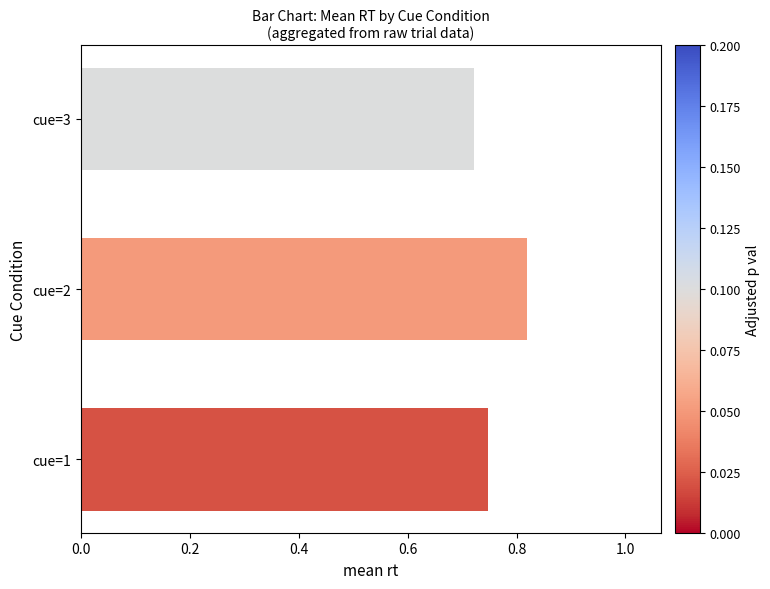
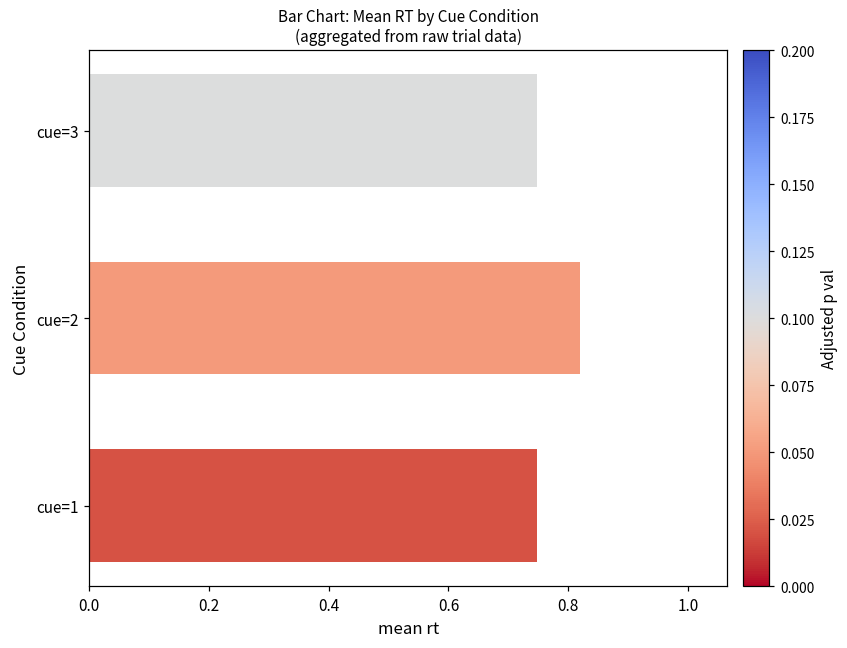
cue=3: 0.72 -> 0.75
